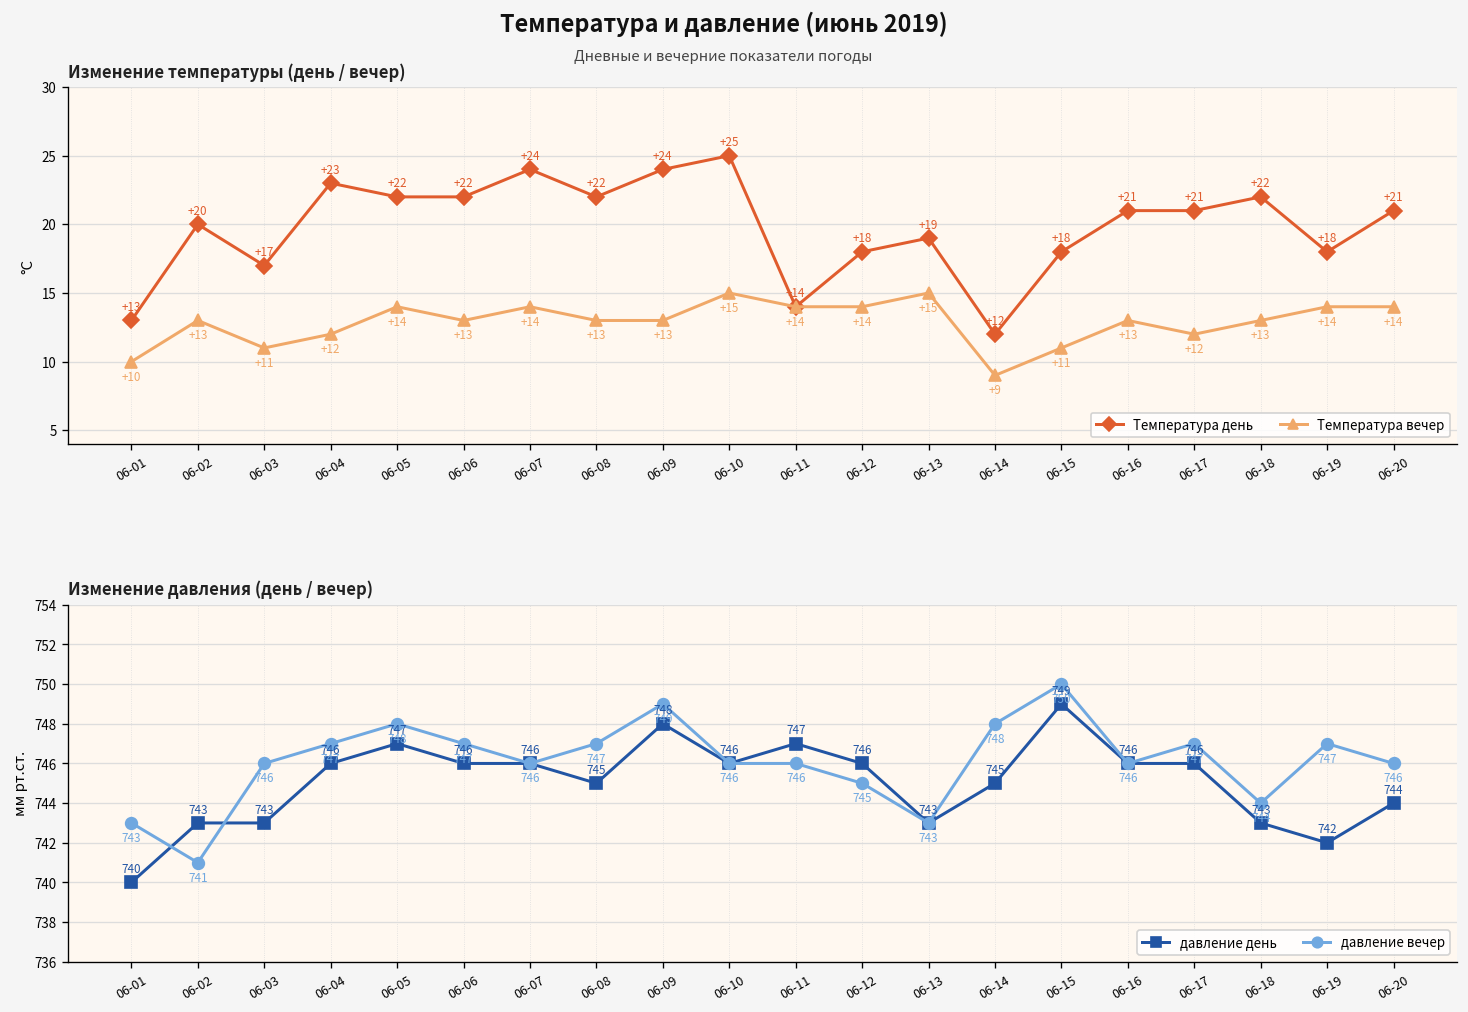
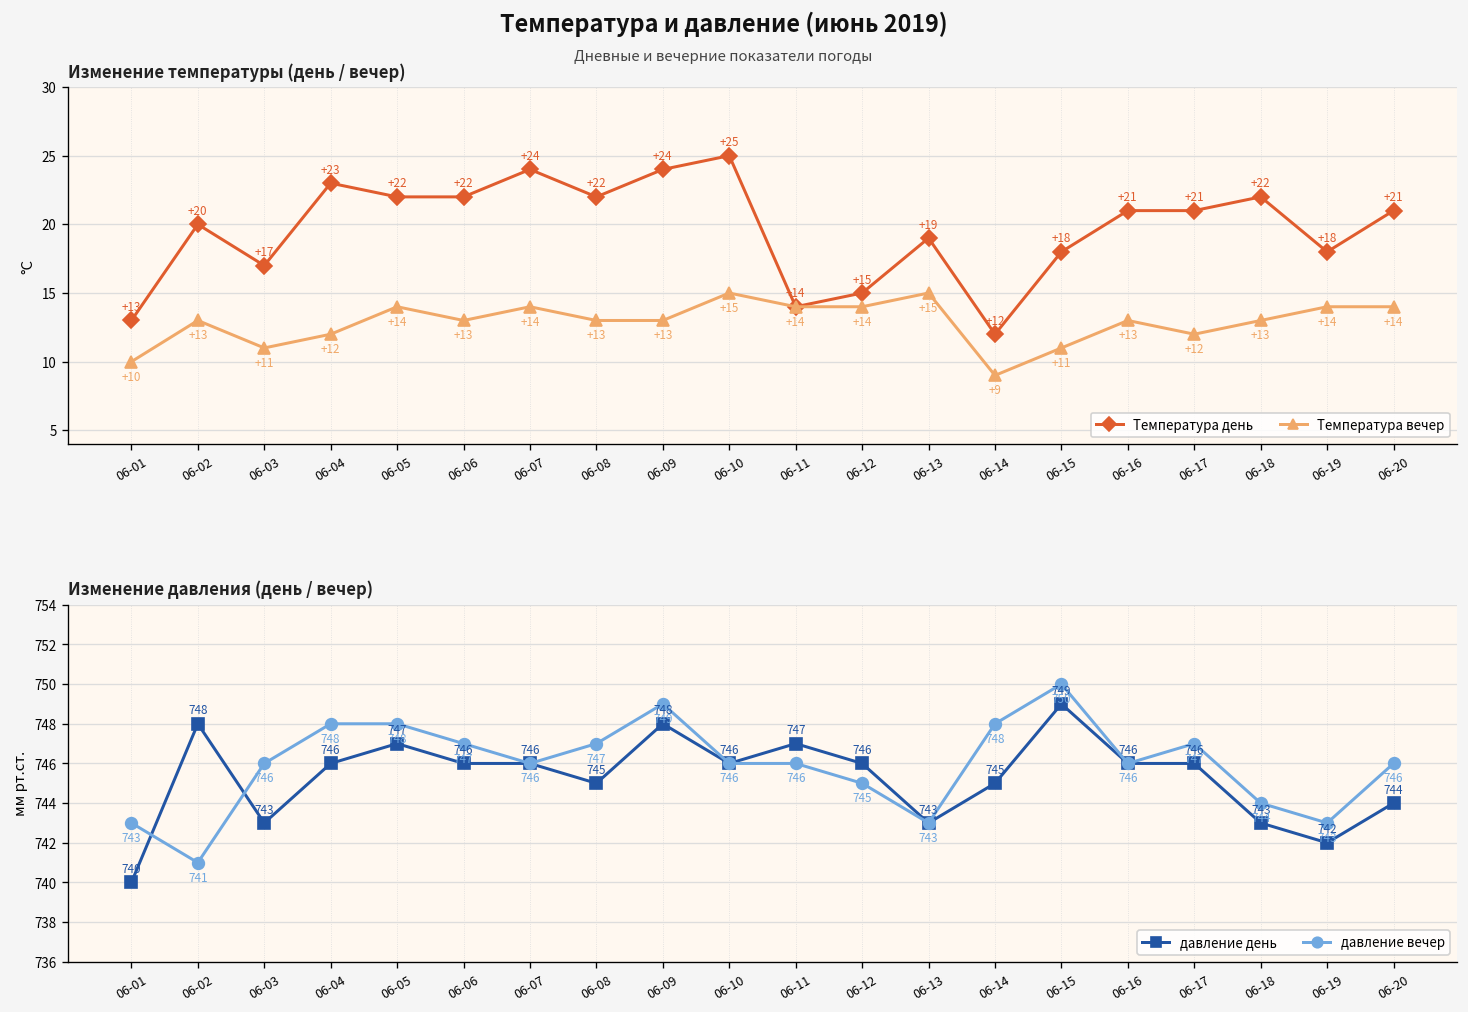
Изменение температуры (день / вечер), Температура день, 06-12: +18 -> +15
Изменение давления (день / вечер), давление день, 06-02: 743 -> 748
Изменение давления (день / вечер), давление вечер, 06-04: 747 -> 748
Изменение давления (день / вечер), давление вечер, 06-19: 747 -> 743
